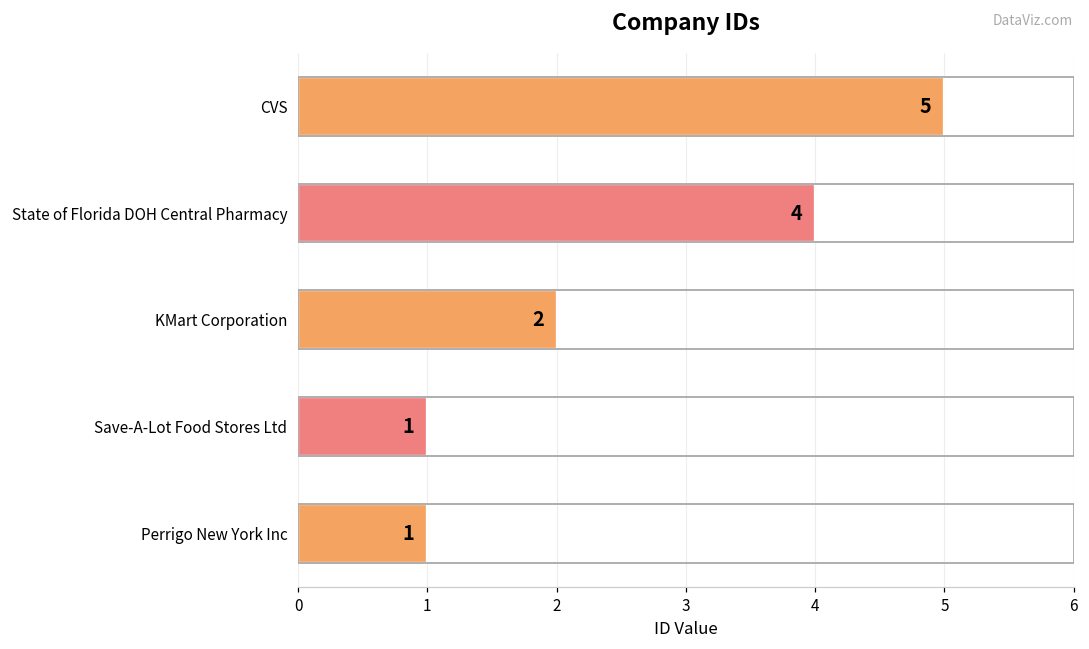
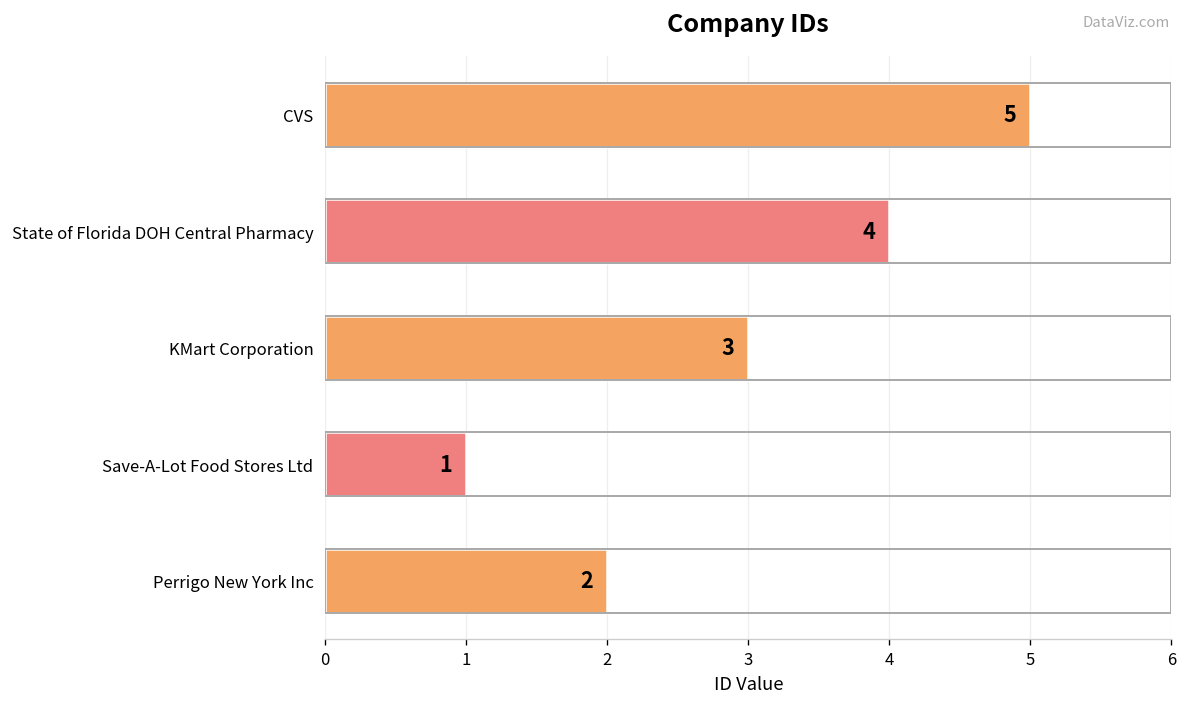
KMart Corporation: 2 -> 3
Perrigo New York Inc: 1 -> 2
